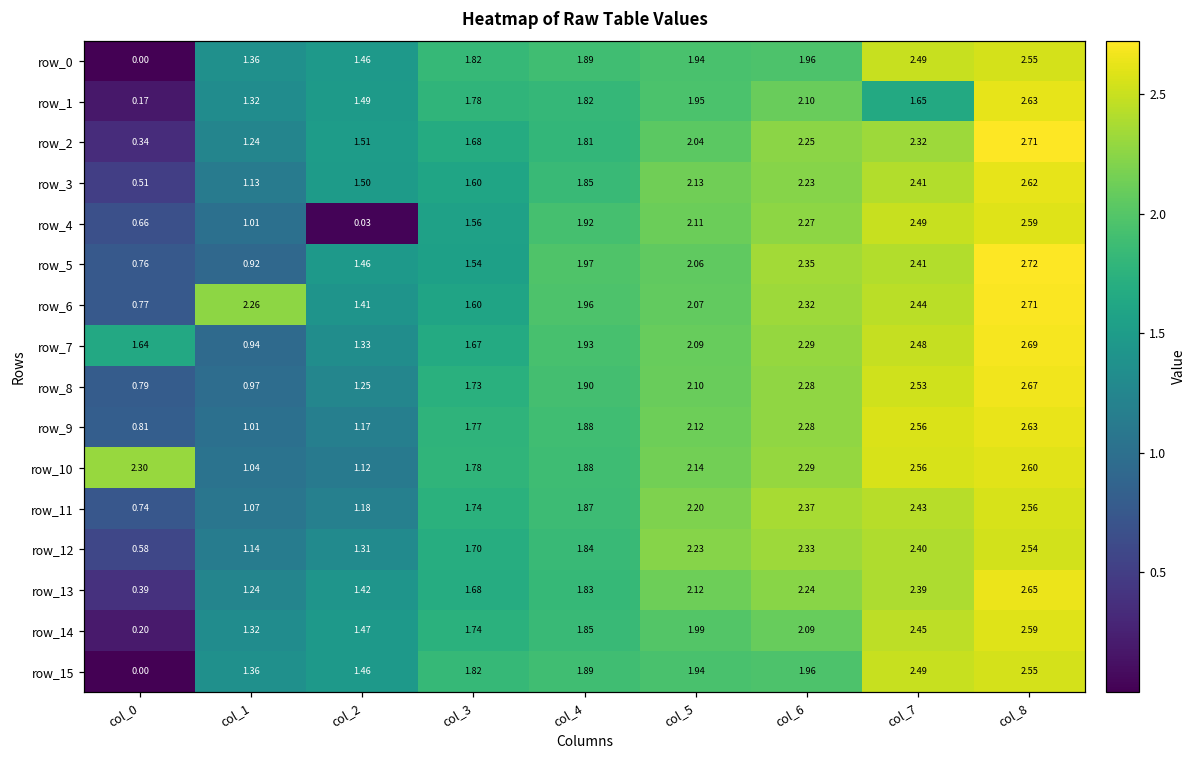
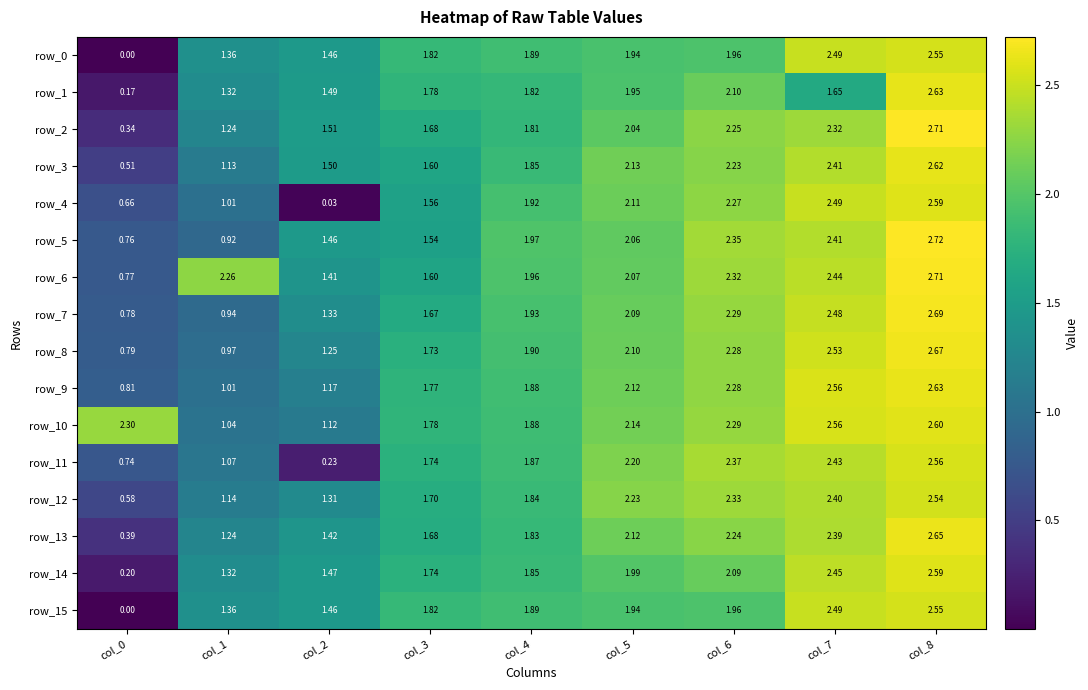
row_7, col_0: 1.64 -> 0.78
row_11, col_2: 1.18 -> 0.23
